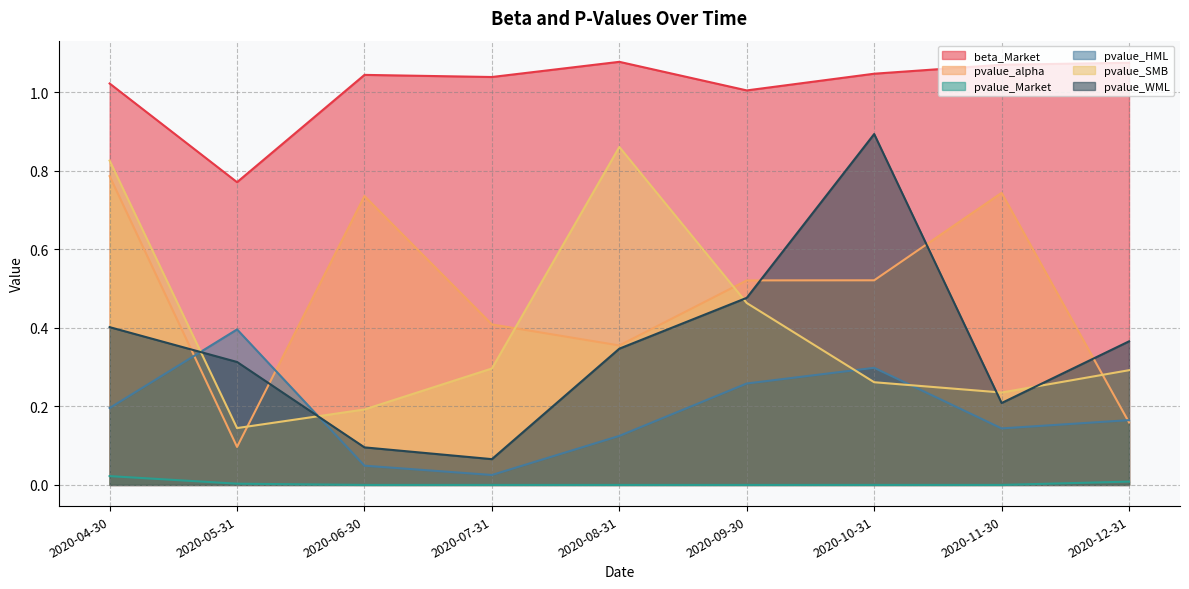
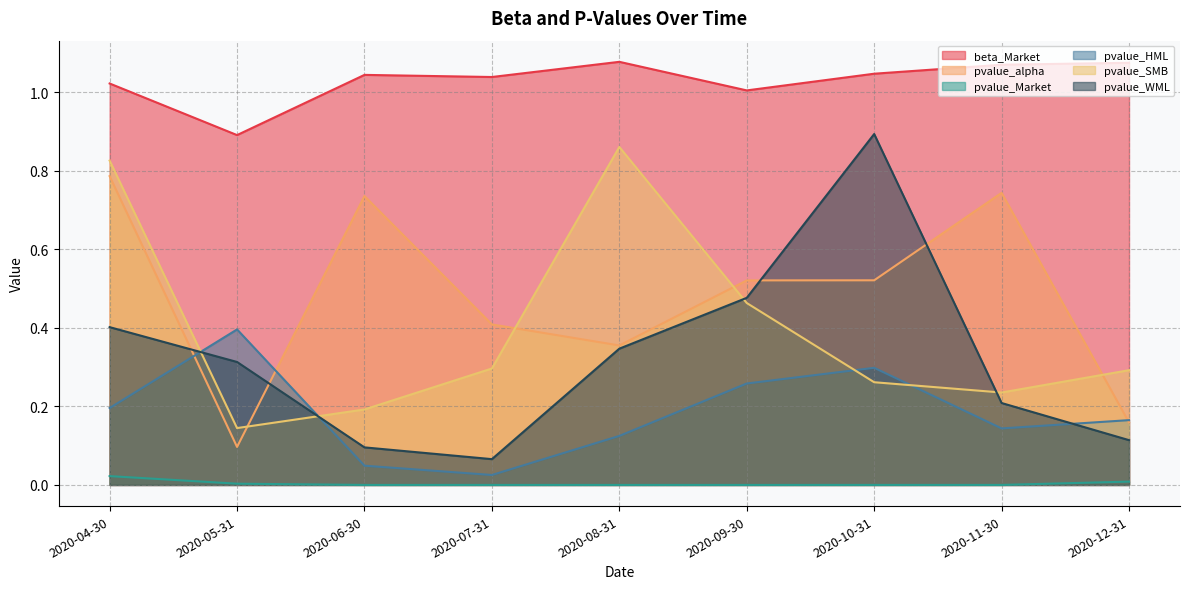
beta_Market, 2020-05-31: 0.77 -> 0.89
pvalue_WML, 2020-12-31: 0.37 -> 0.11
